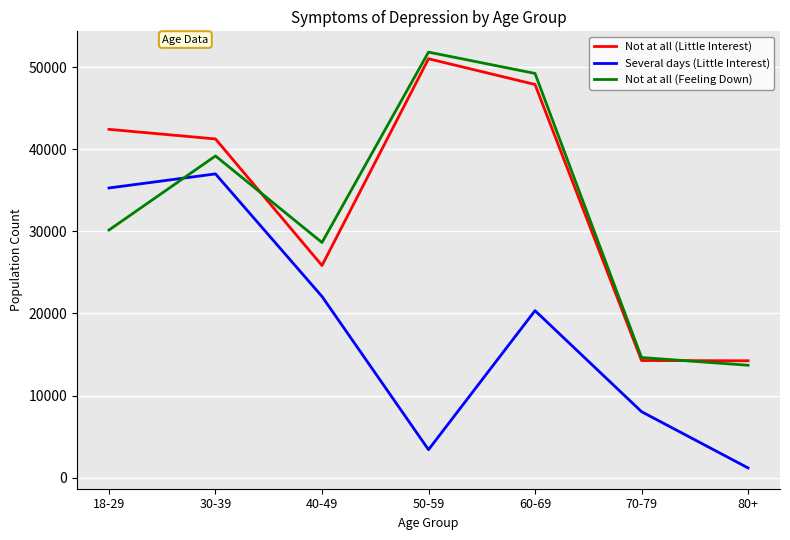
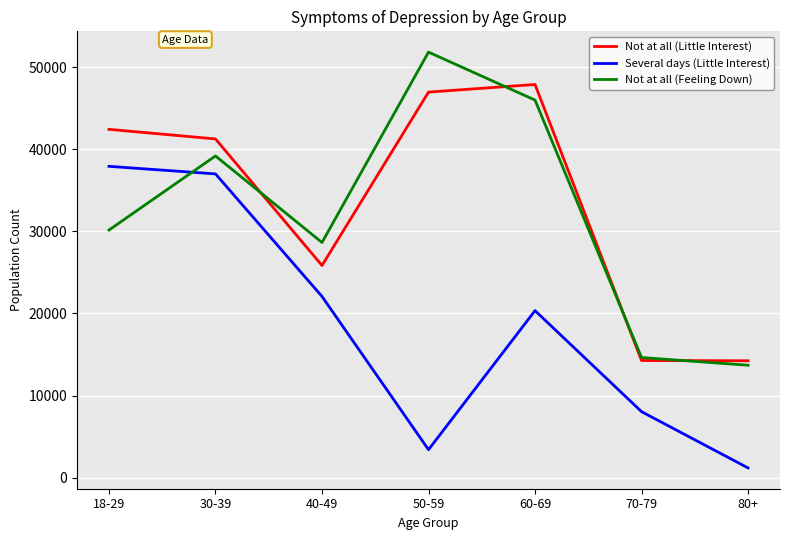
Several days (Little Interest), 18-29: 35000 -> 38000
Not at all (Little Interest), 50-59: 51000 -> 47000
Not at all (Feeling Down), 60-69: 49000 -> 46000
